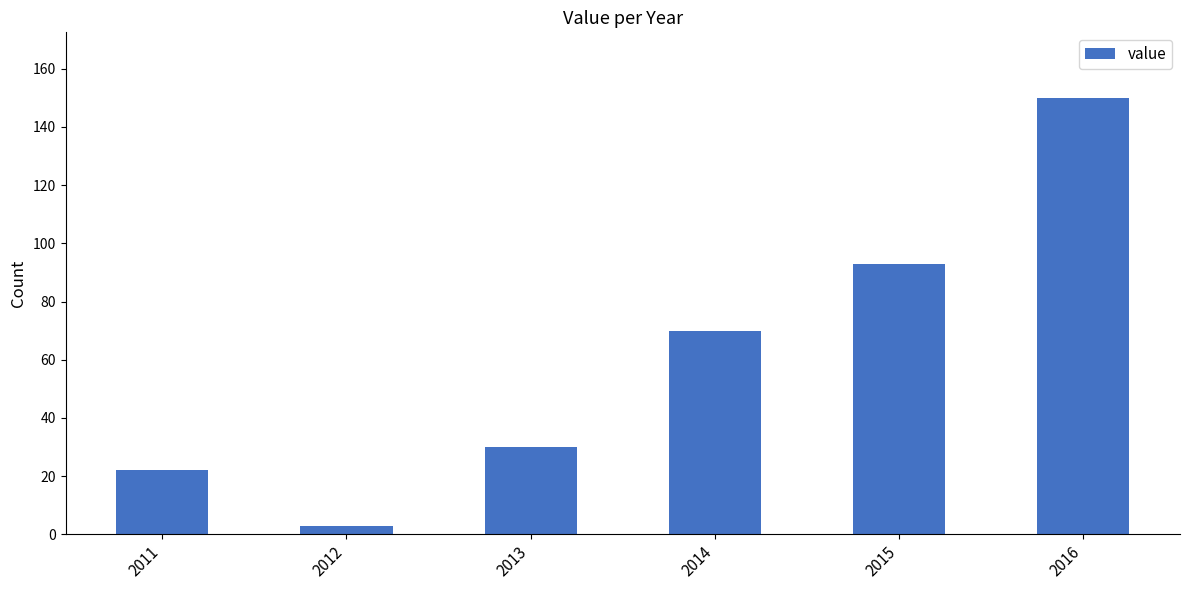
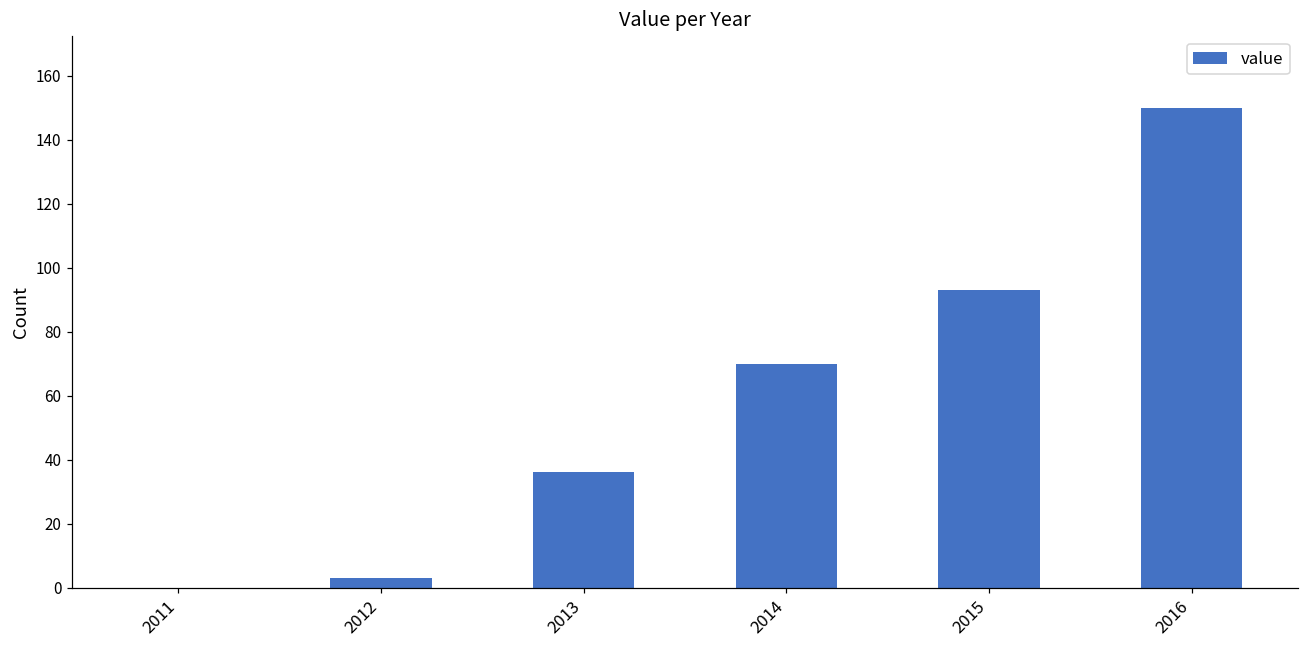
2011: 22 -> 0
2013: 30 -> 36
